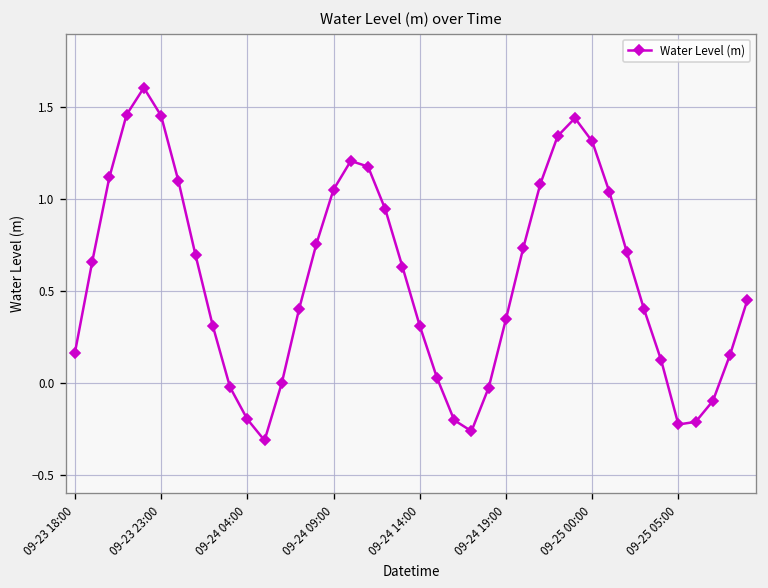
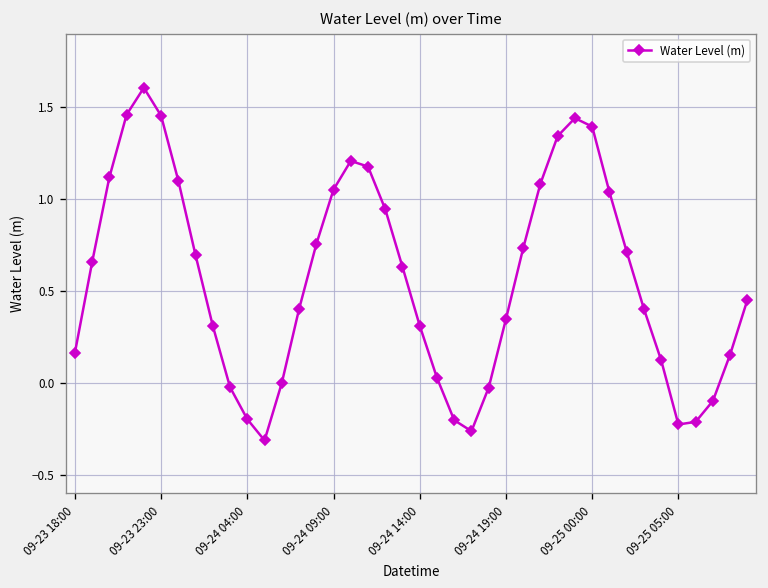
09-25 00:00: 1.32 -> 1.40
